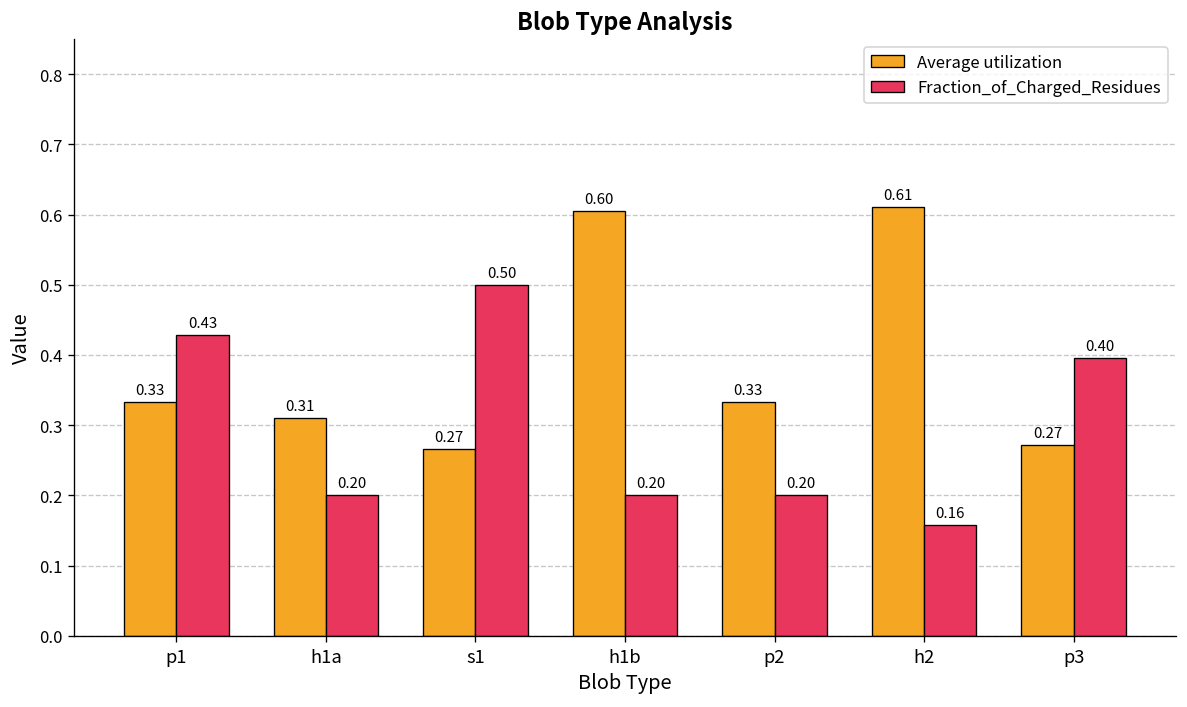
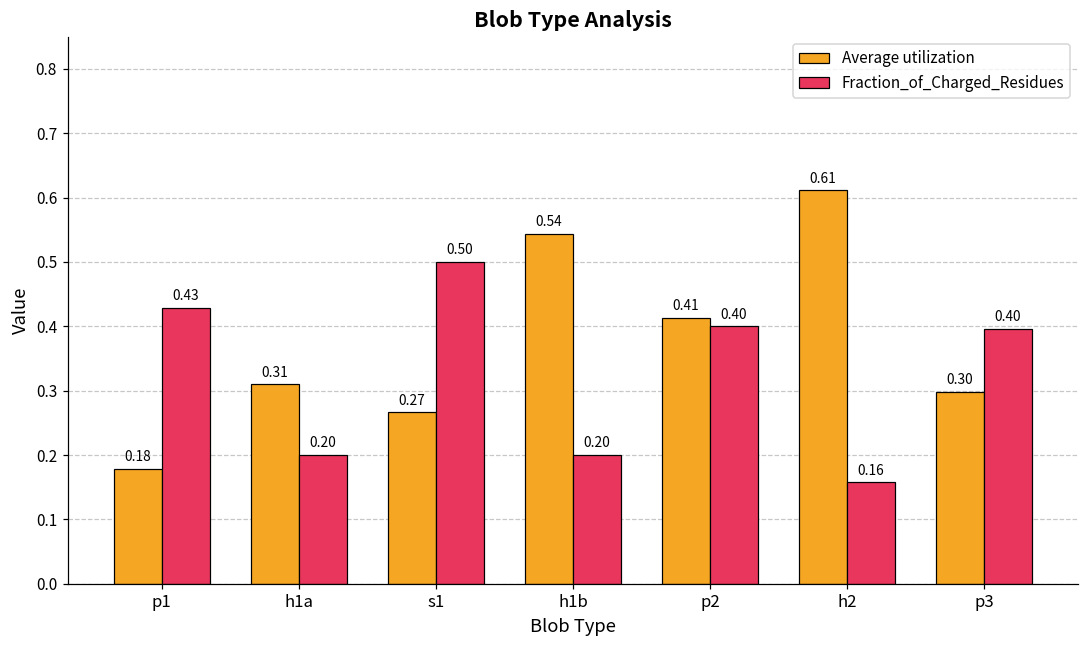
Average utilization, p1: 0.33 -> 0.18
Average utilization, h1b: 0.60 -> 0.54
Average utilization, p2: 0.33 -> 0.41
Fraction_of_Charged_Residues, p2: 0.20 -> 0.40
Average utilization, p3: 0.27 -> 0.30
